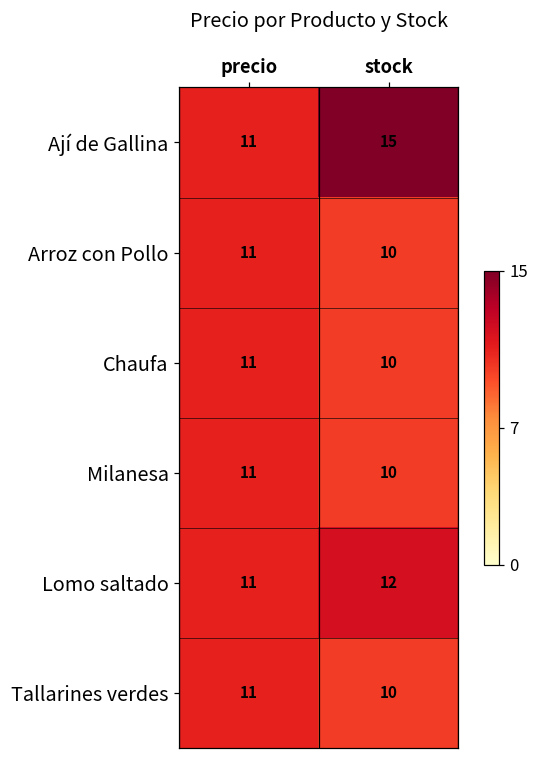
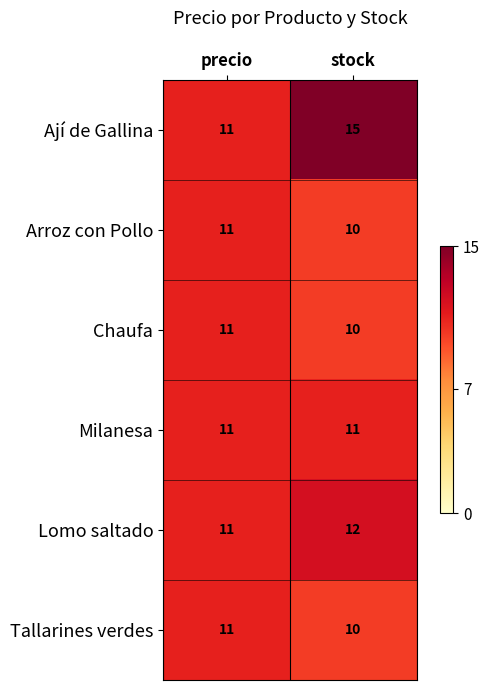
Milanesa, stock: 10 -> 11
